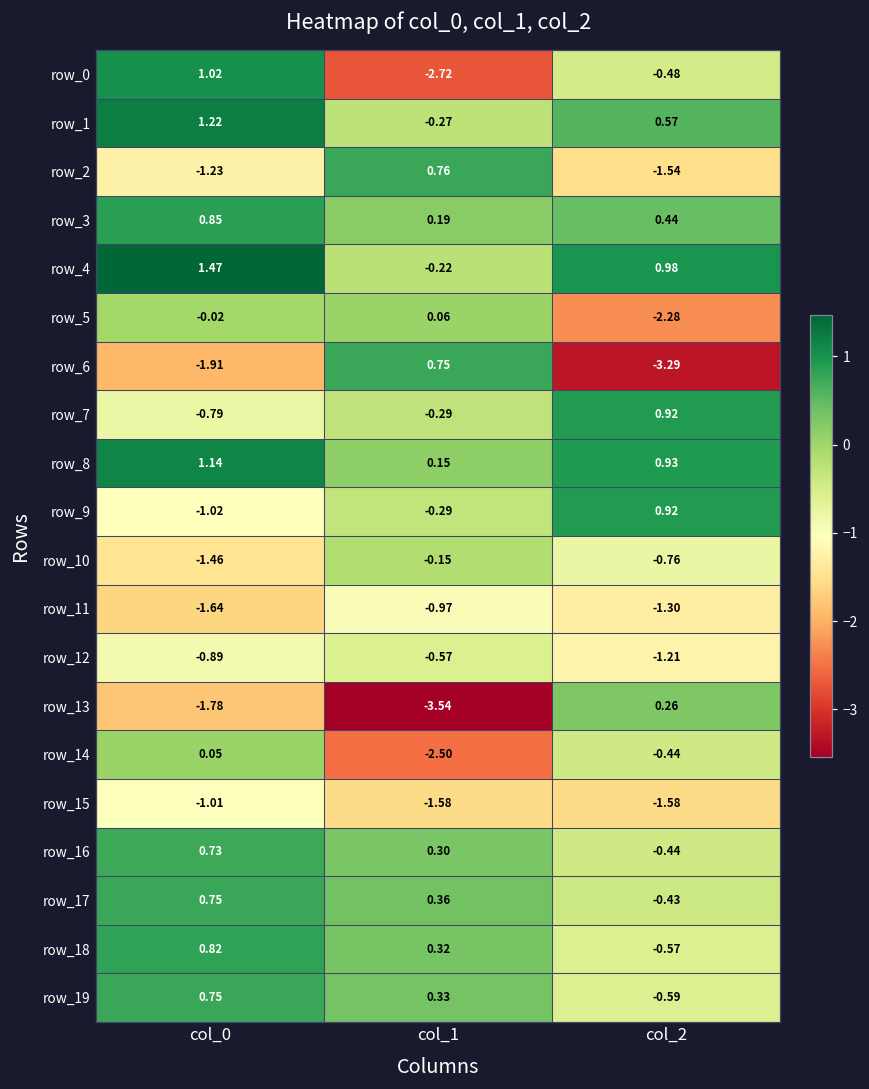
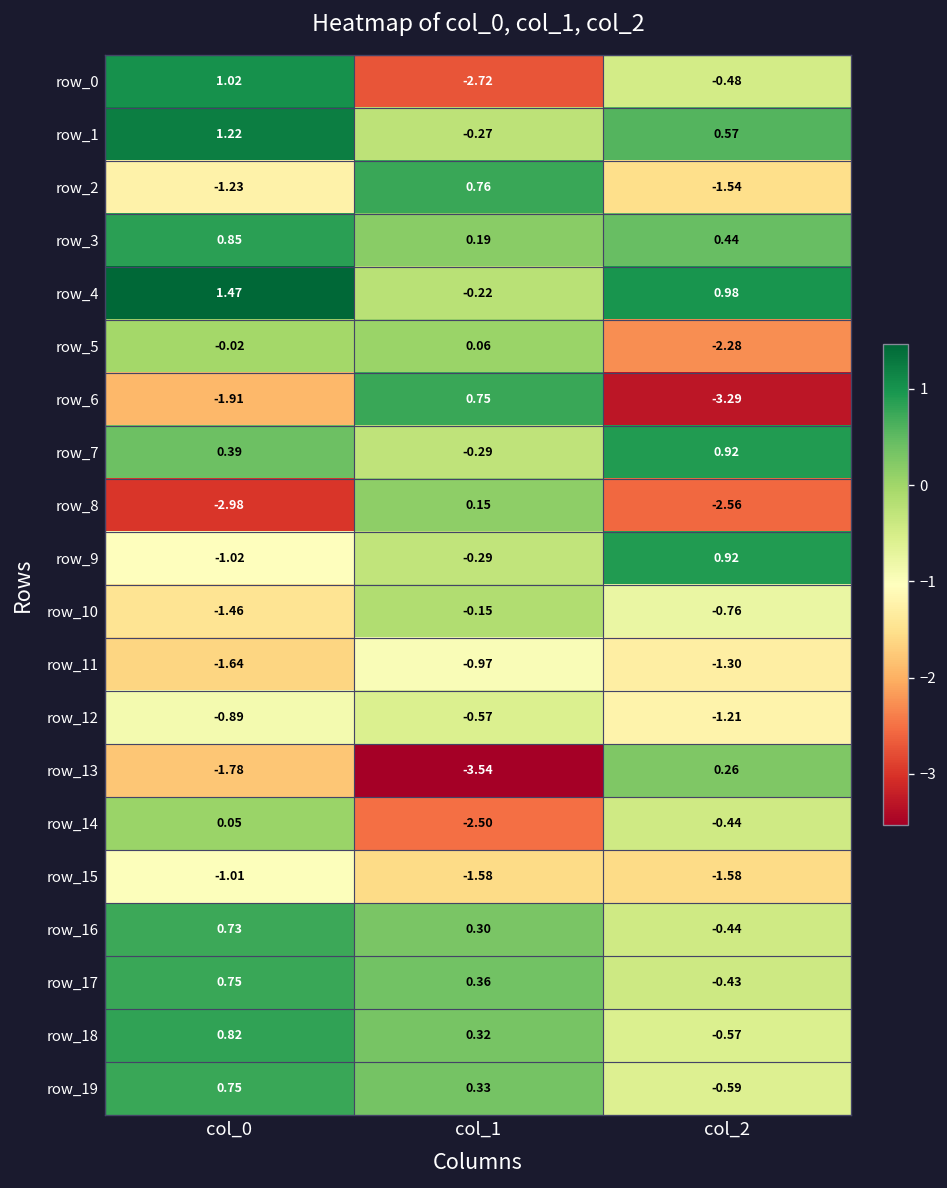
row_7, col_0: -0.79 -> 0.39
row_8, col_0: 1.14 -> -2.98
row_8, col_2: 0.93 -> -2.56
